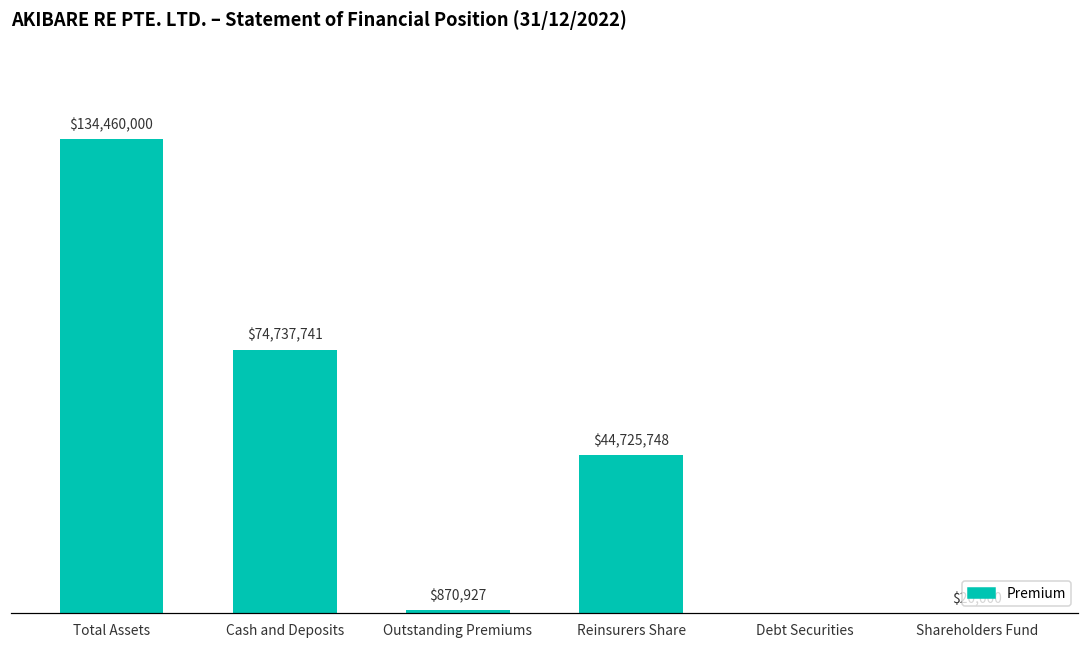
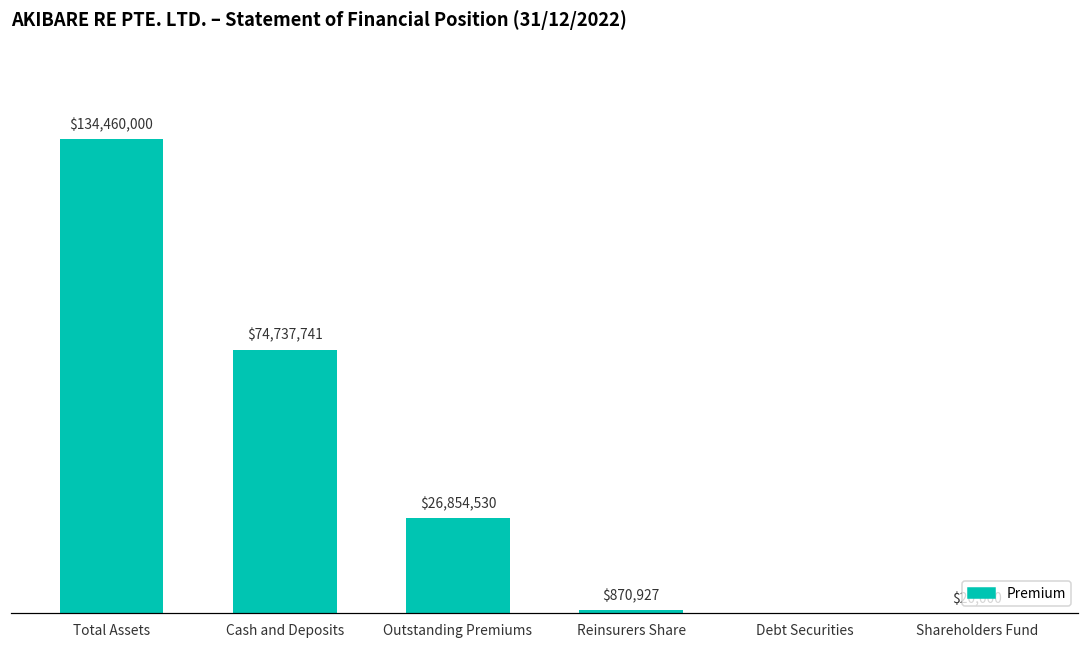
Outstanding Premiums: $870,927 -> $26,854,530
Reinsurers Share: $44,725,748 -> $870,927
